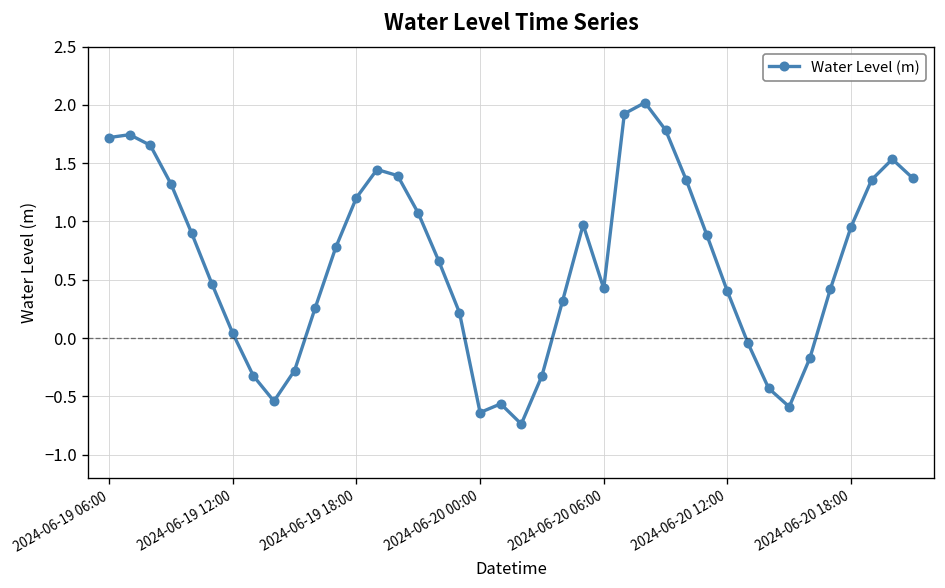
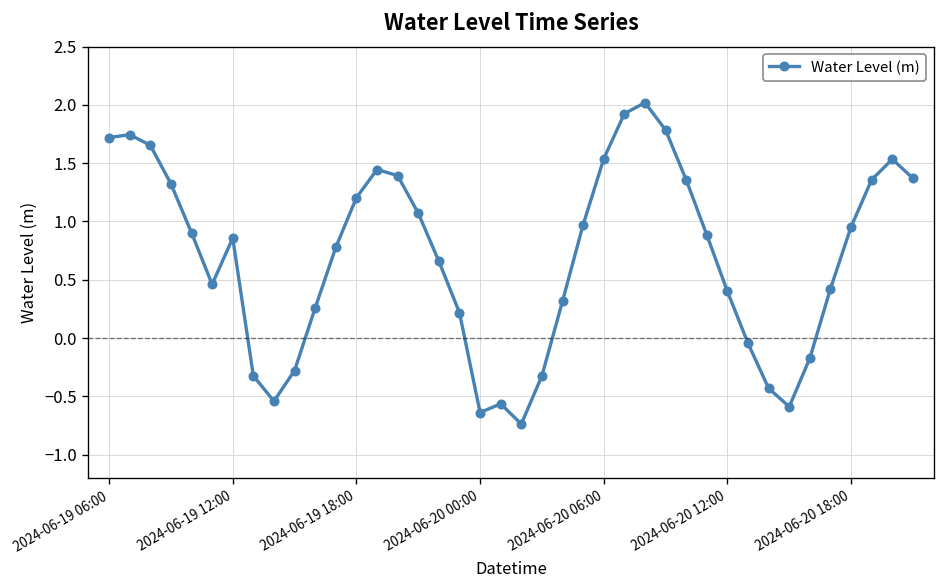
2024-06-19 12:00: 0.0 -> 0.9
2024-06-20 06:00: 0.4 -> 1.5
